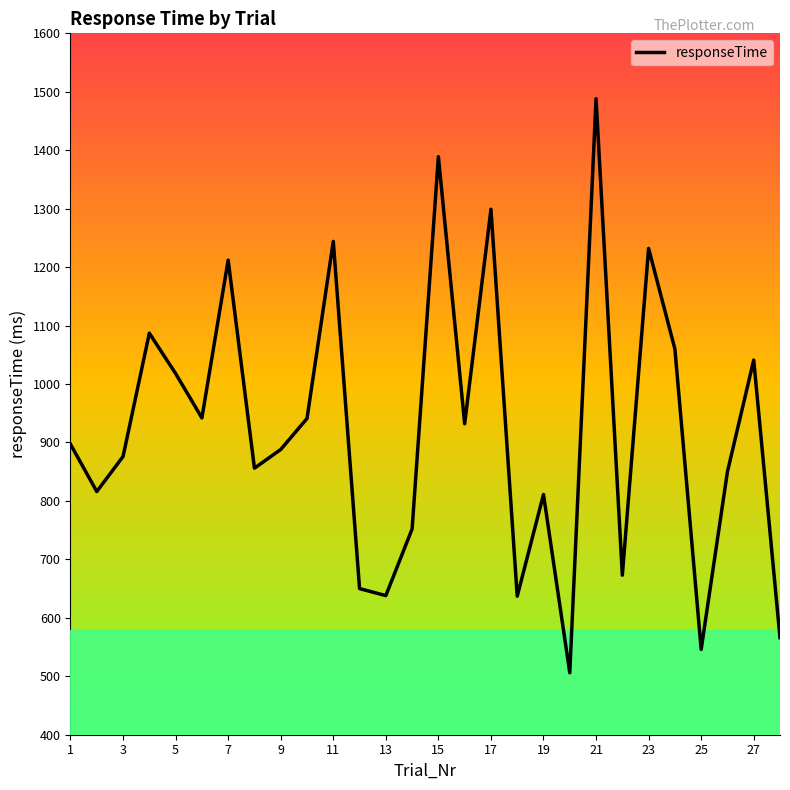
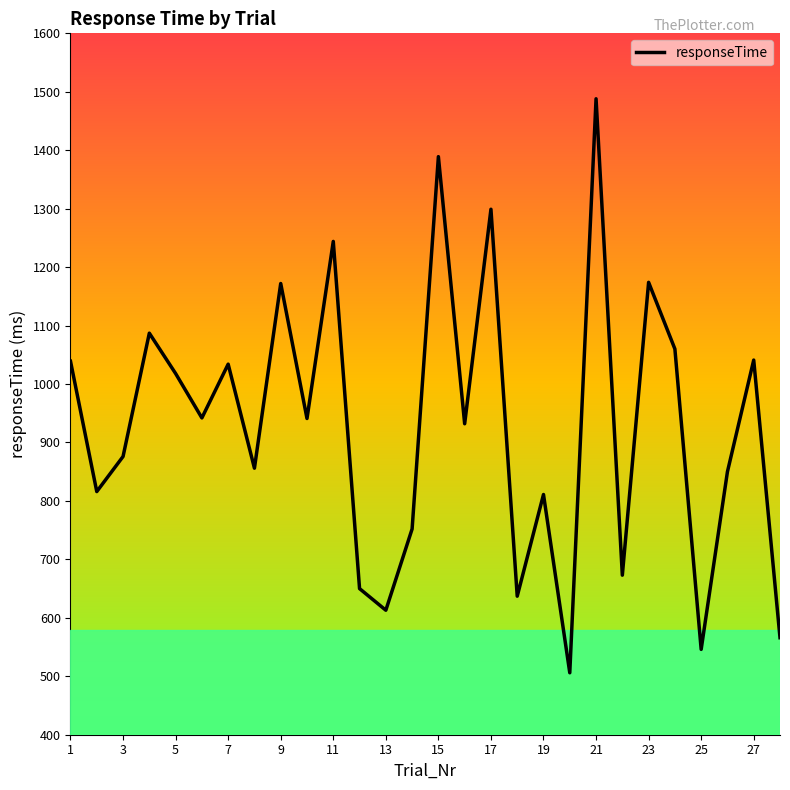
1: 900 -> 1040
7: 1210 -> 1030
9: 890 -> 1170
13: 640 -> 610
23: 1230 -> 1170
